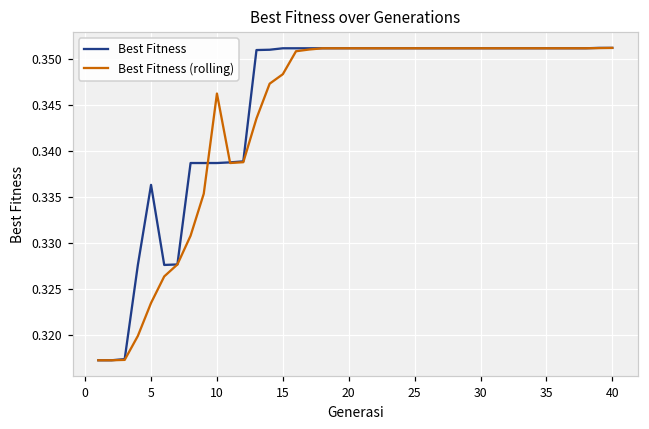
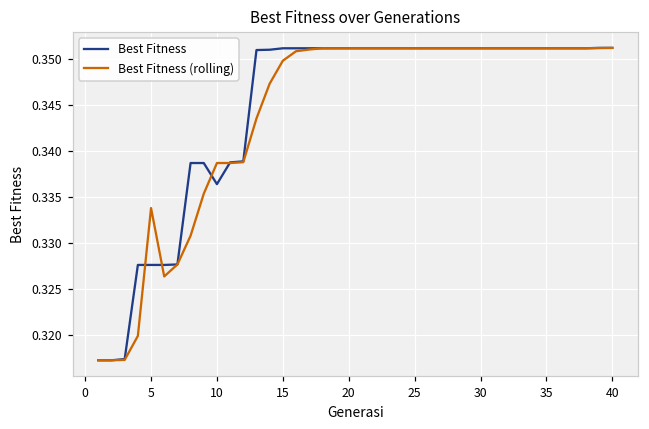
Best Fitness, 5: 0.336 -> 0.328
Best Fitness (rolling), 5: 0.323 -> 0.334
Best Fitness, 10: 0.339 -> 0.336
Best Fitness (rolling), 10: 0.346 -> 0.339
Best Fitness (rolling), 15: 0.348 -> 0.350
